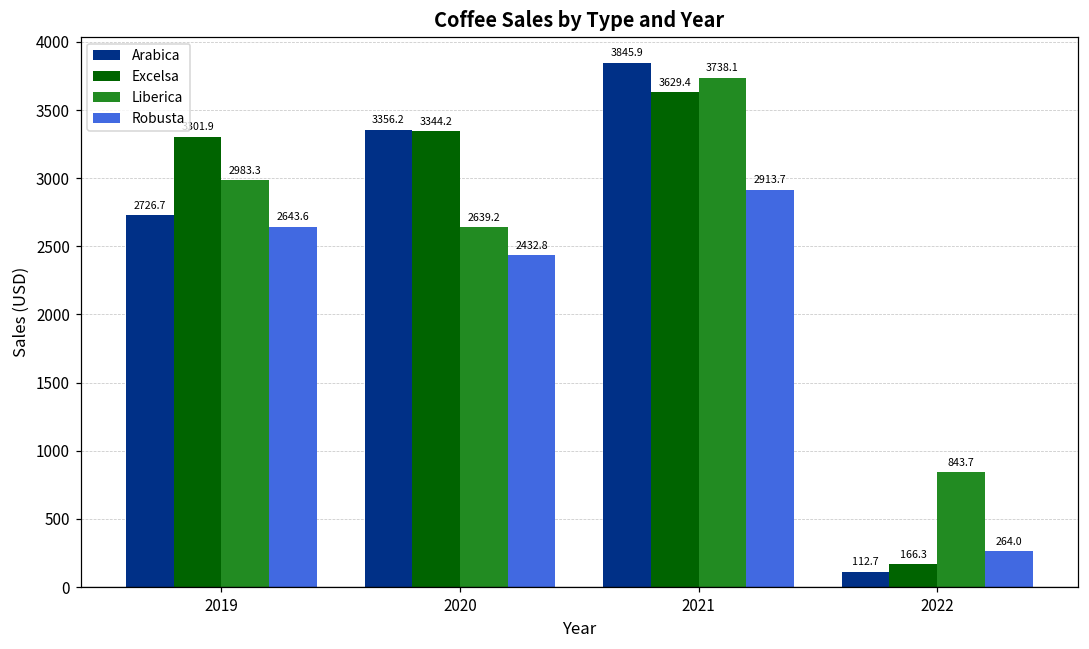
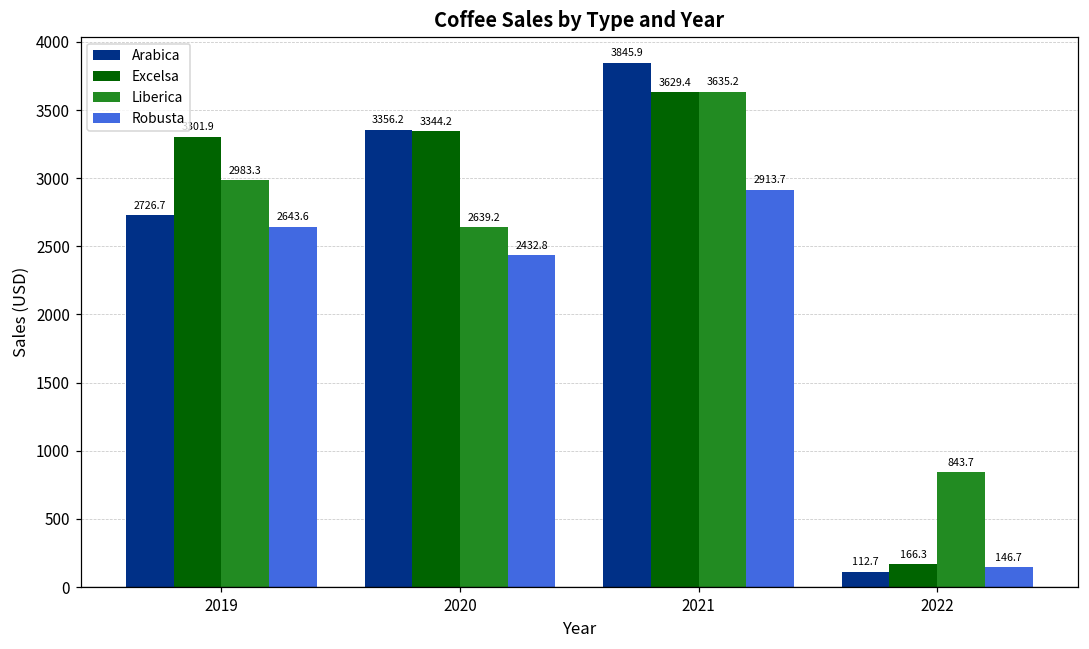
Liberica, 2021: 3738.1 -> 3635.2
Robusta, 2022: 264.0 -> 146.7
